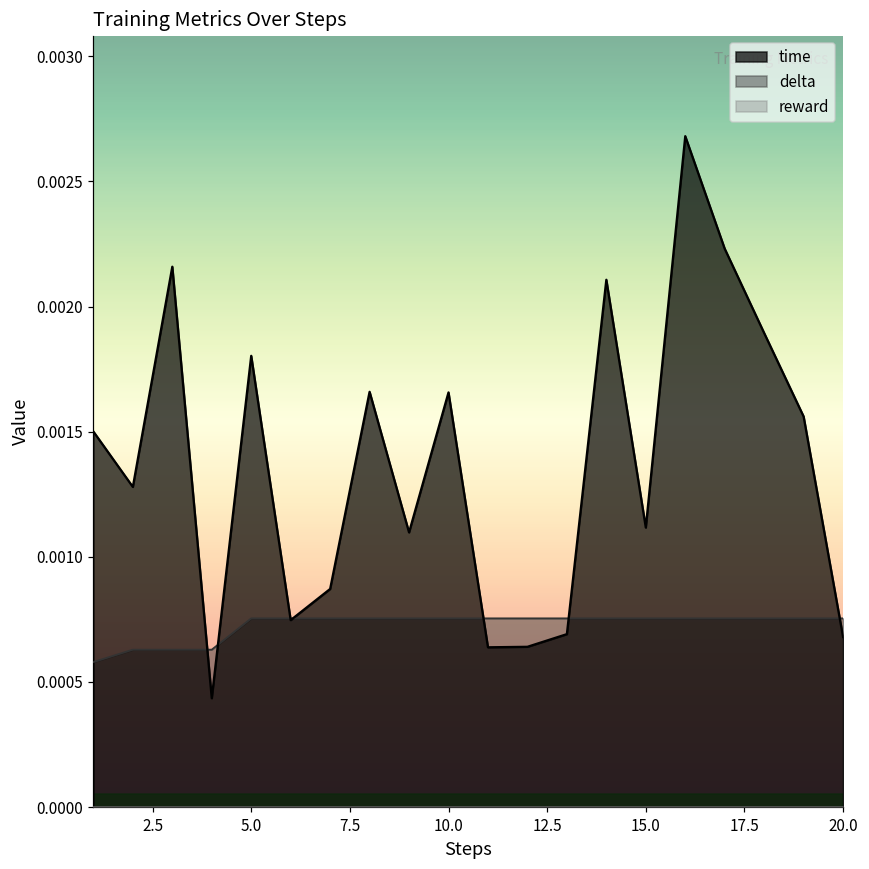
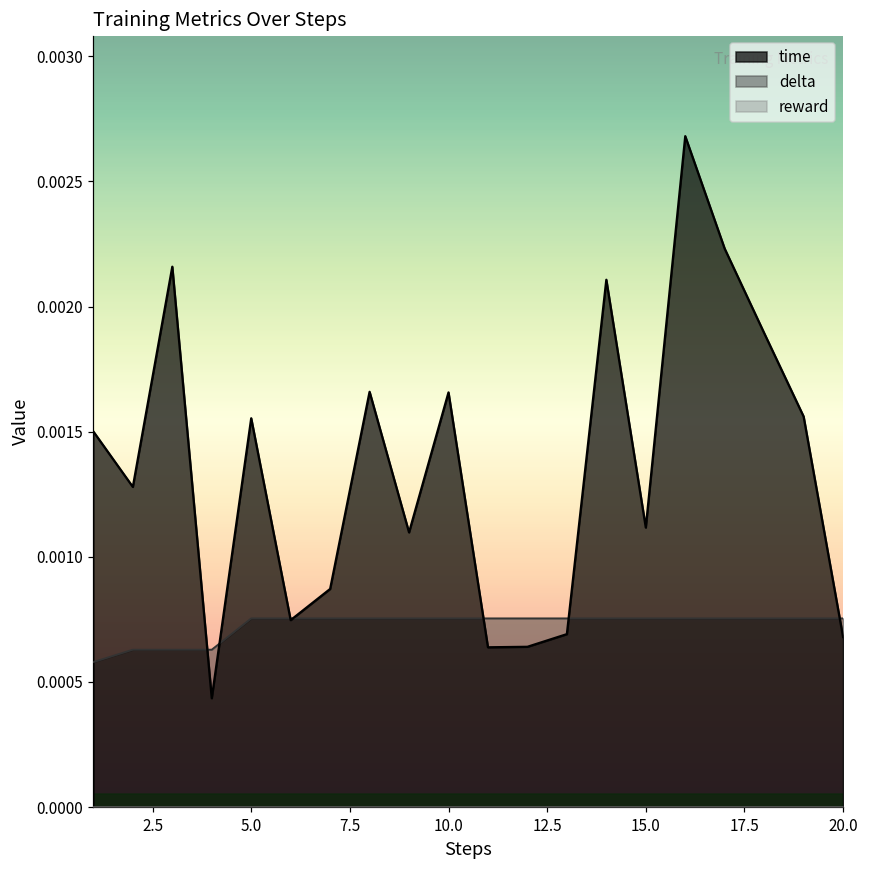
time, 5.0: 0.00180 -> 0.00155
